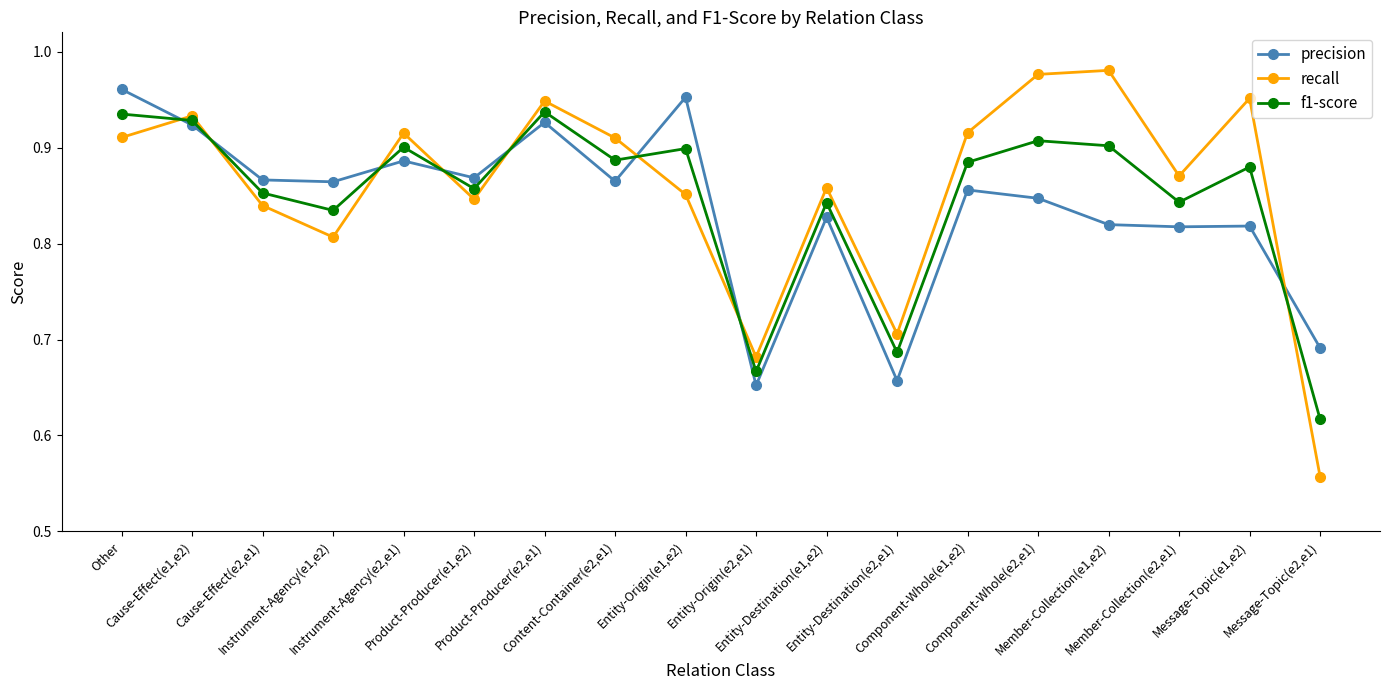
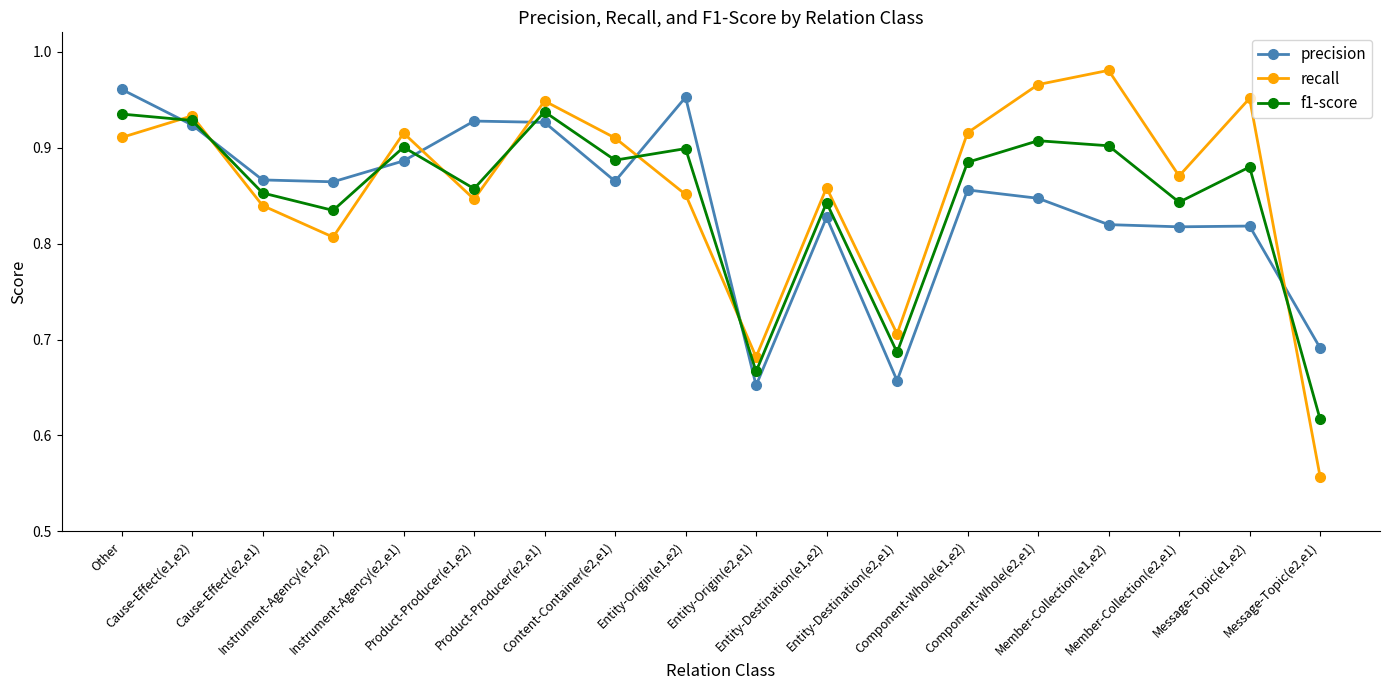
precision, Product-Producer(e1,e2): 0.87 -> 0.93
recall, Component-Whole(e2,e1): 0.98 -> 0.97
